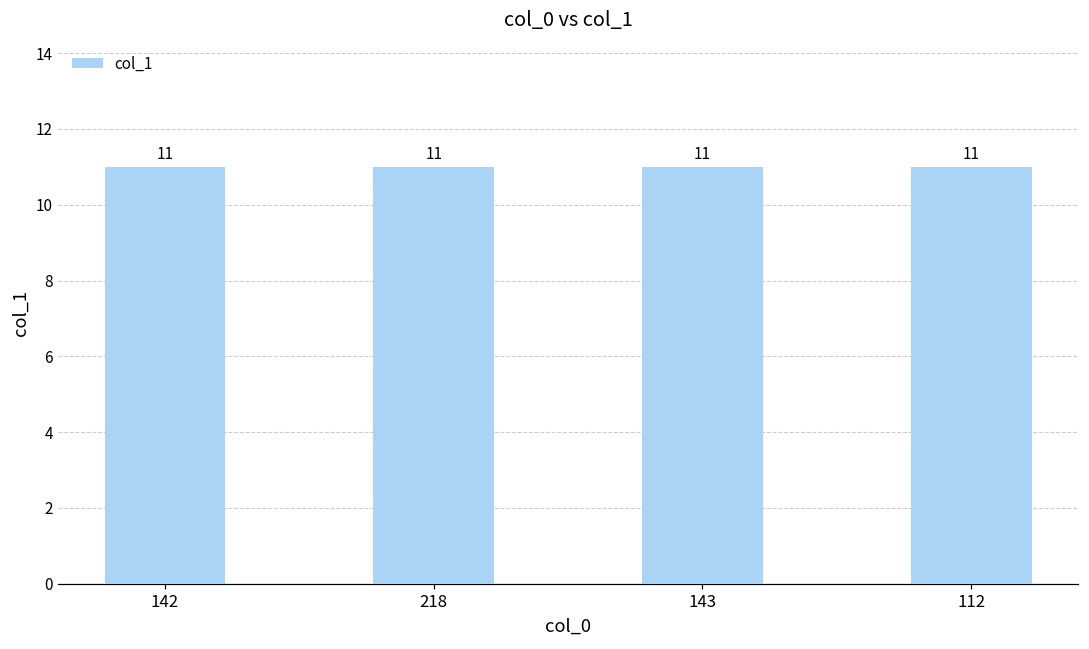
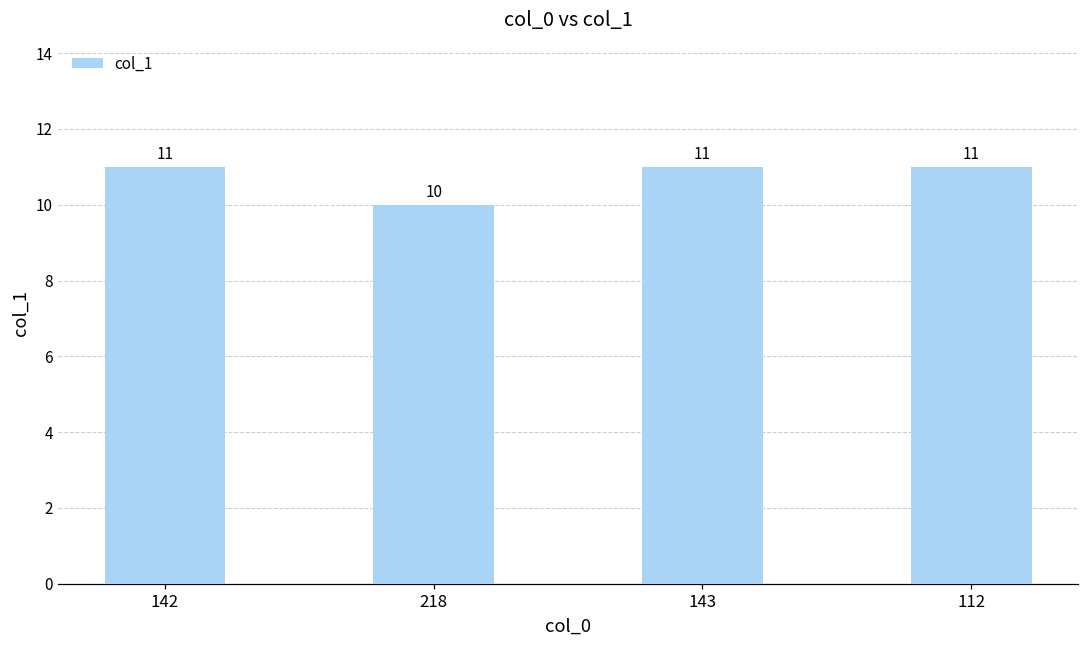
218: 11 -> 10
